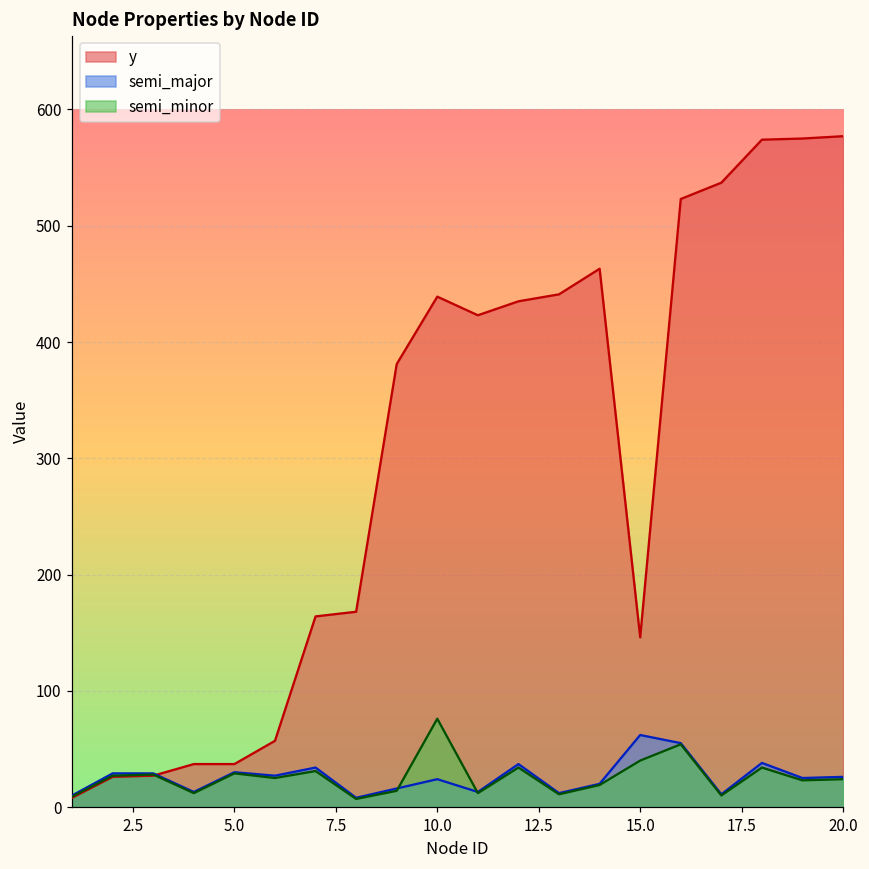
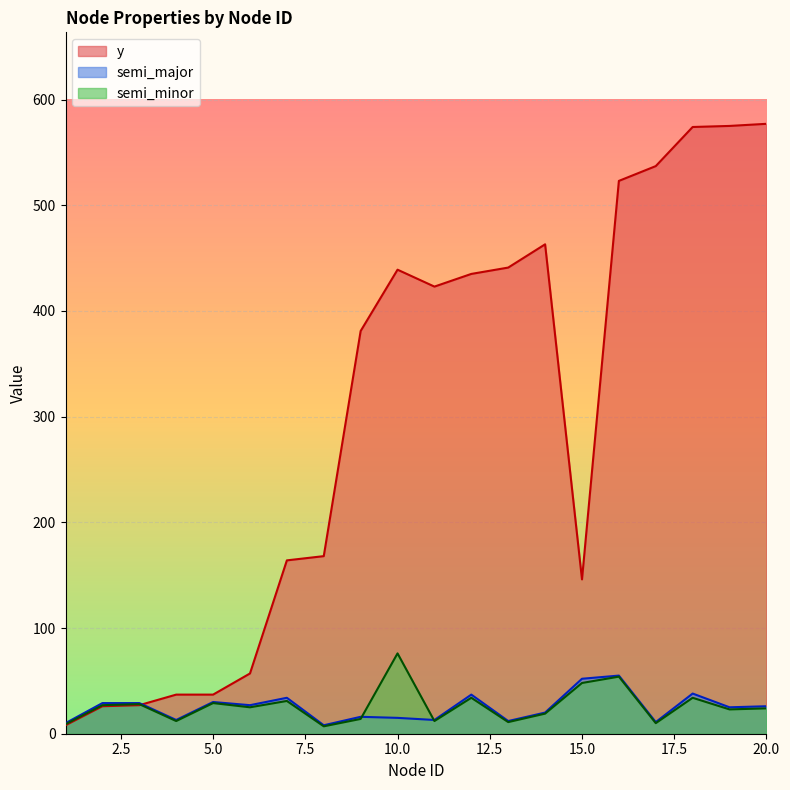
semi_major, 10.0: 24 -> 15
semi_major, 15.0: 62 -> 52
semi_minor, 15.0: 40 -> 48
